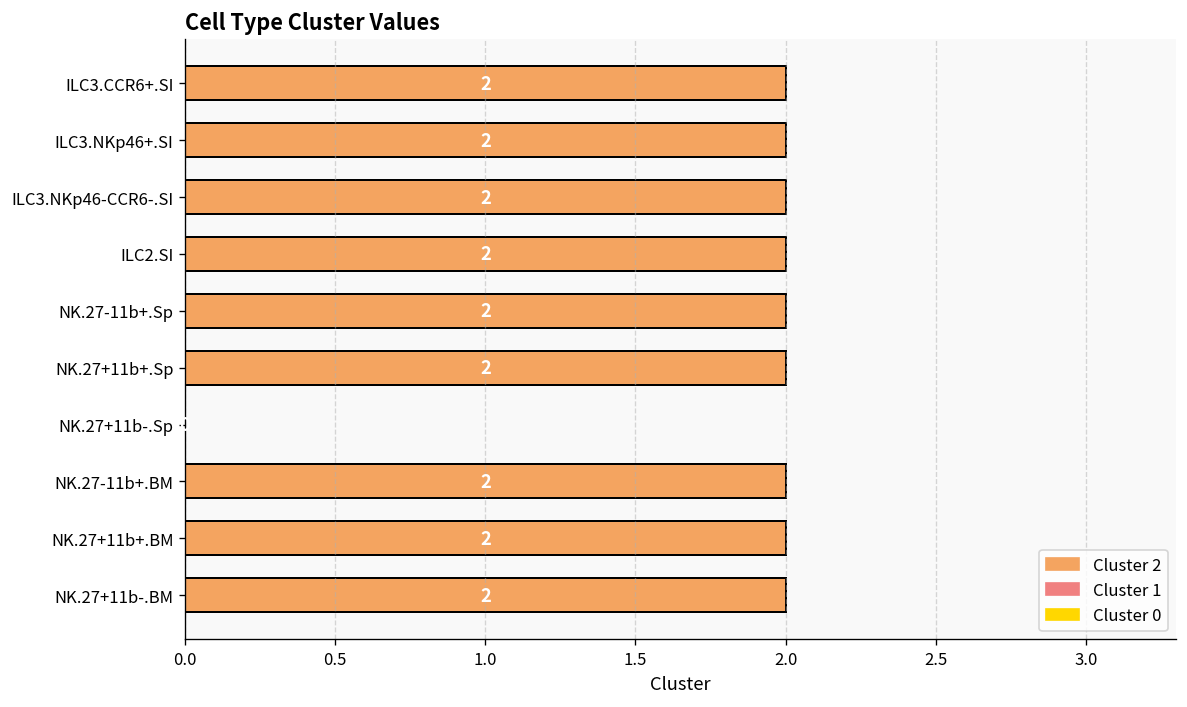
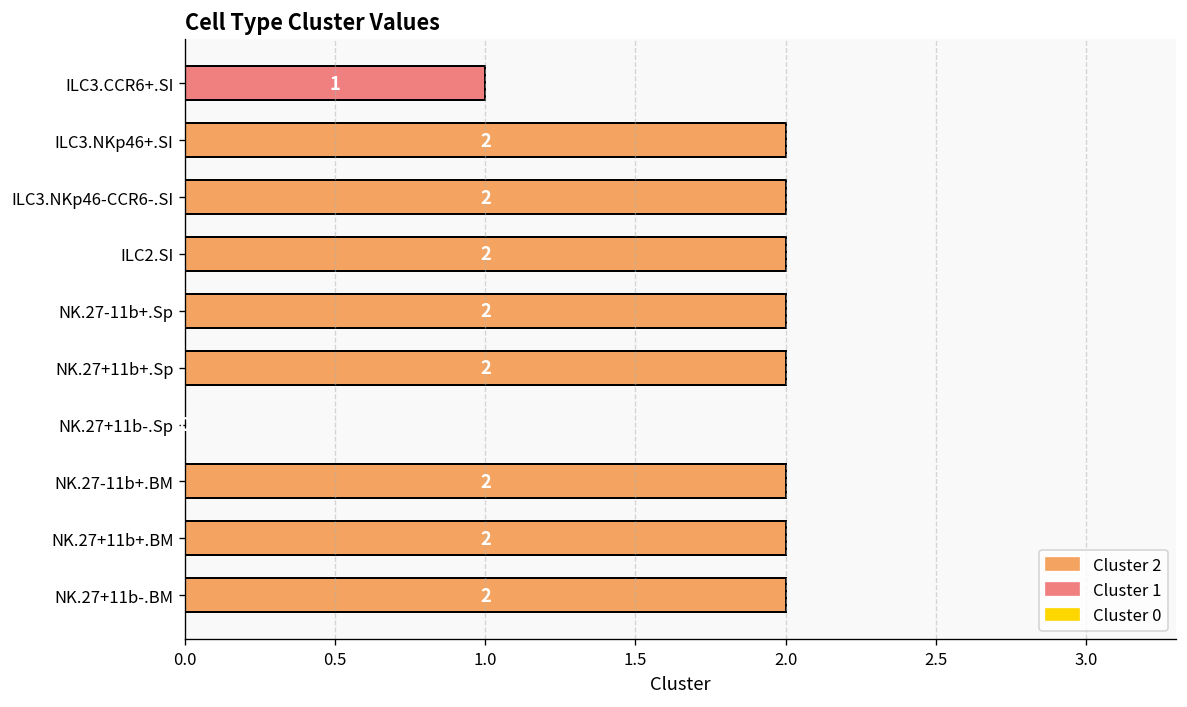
ILC3.CCR6+.SI: 2 -> 1
